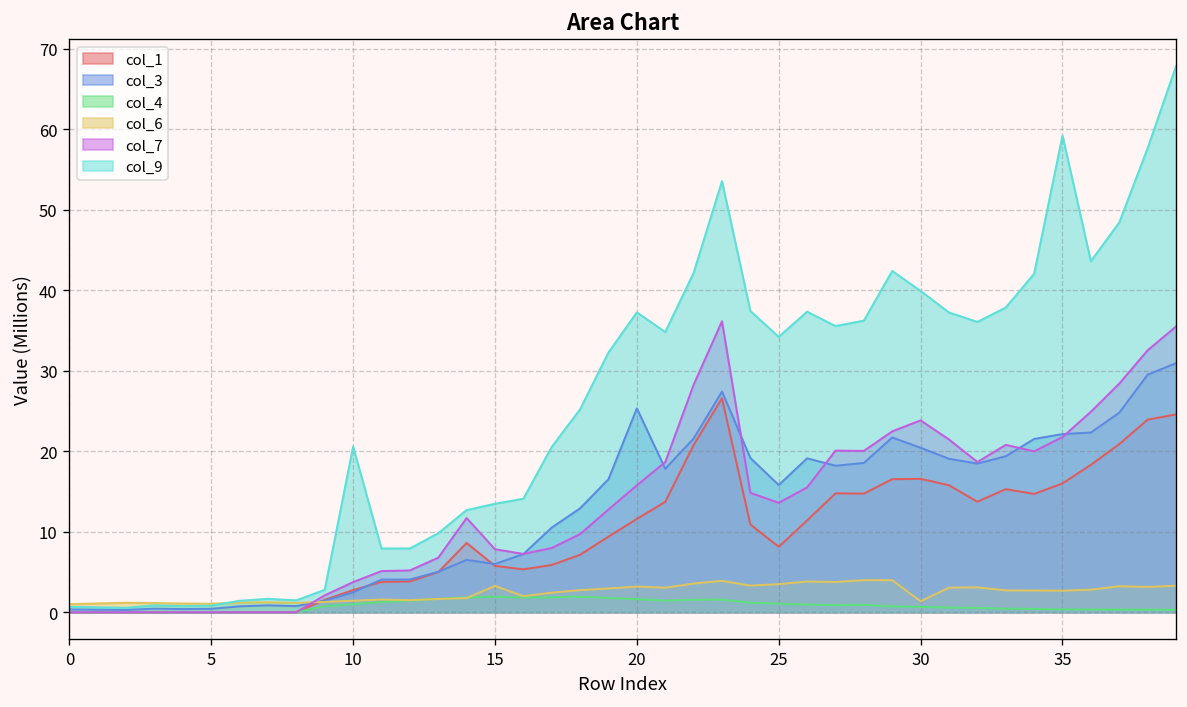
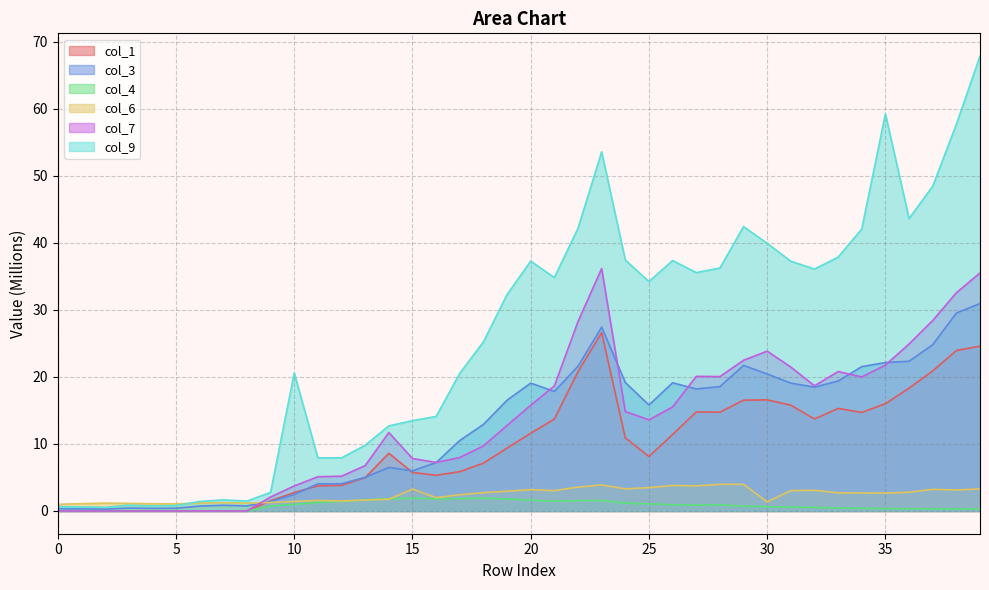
col_3, 20: 25 -> 19
